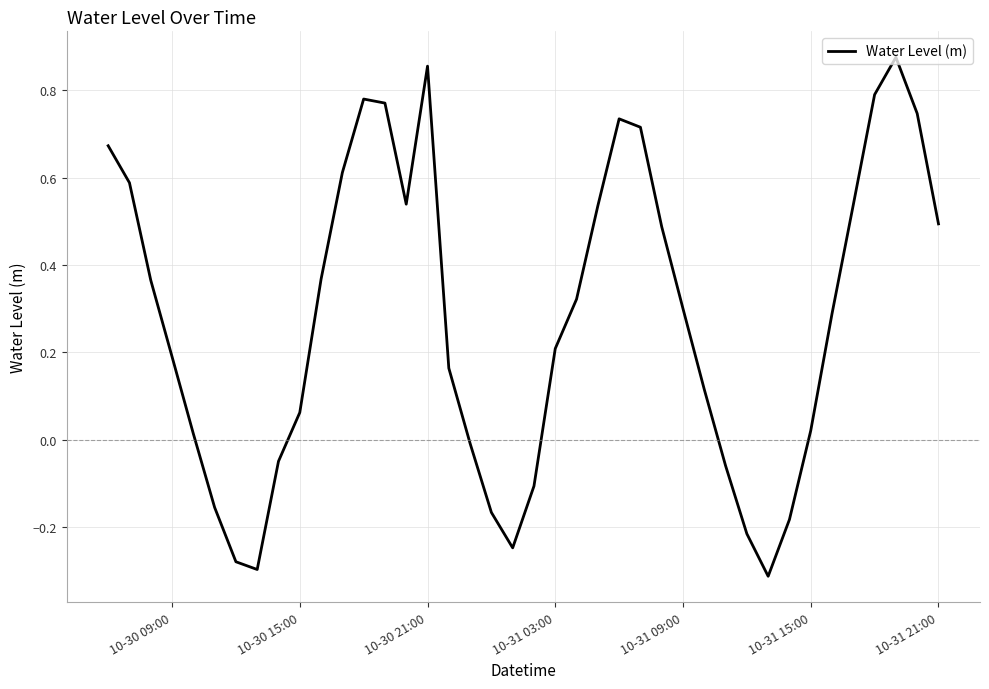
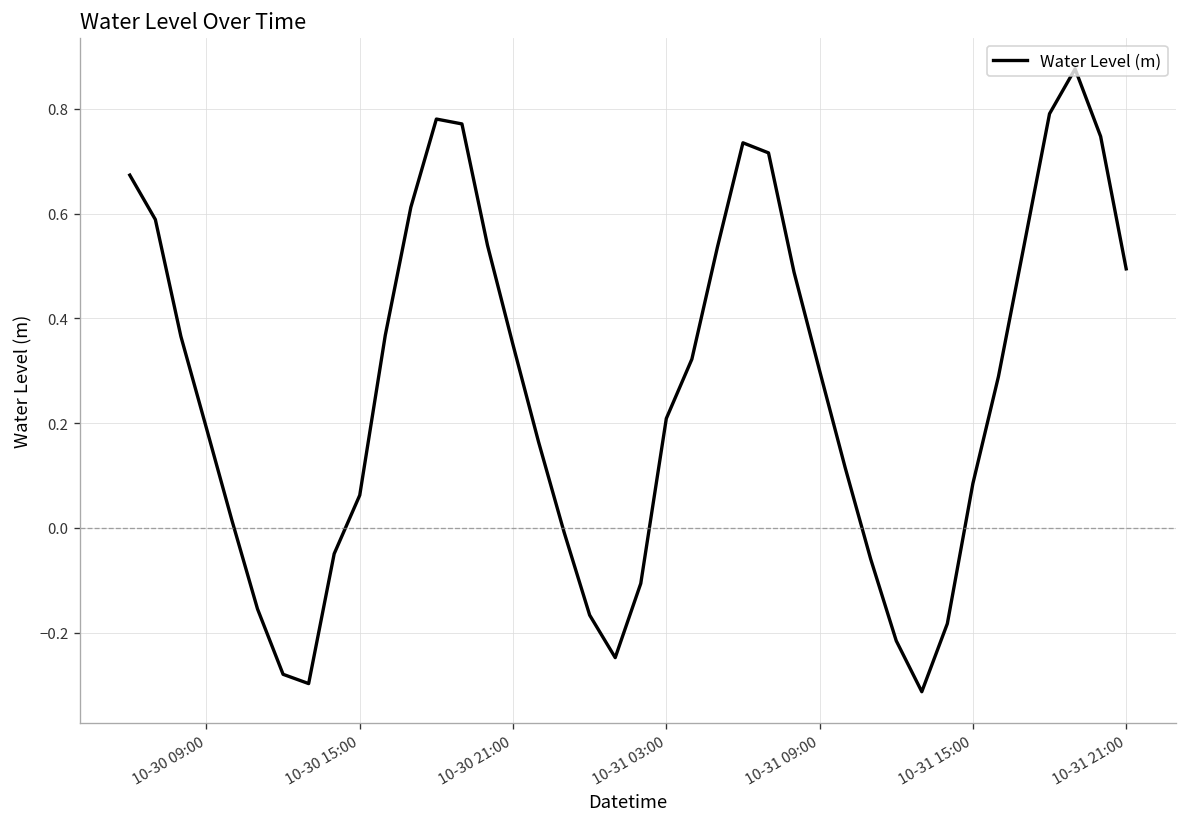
10-30 21:00: 0.86 -> 0.35
10-31 15:00: 0.02 -> 0.08
